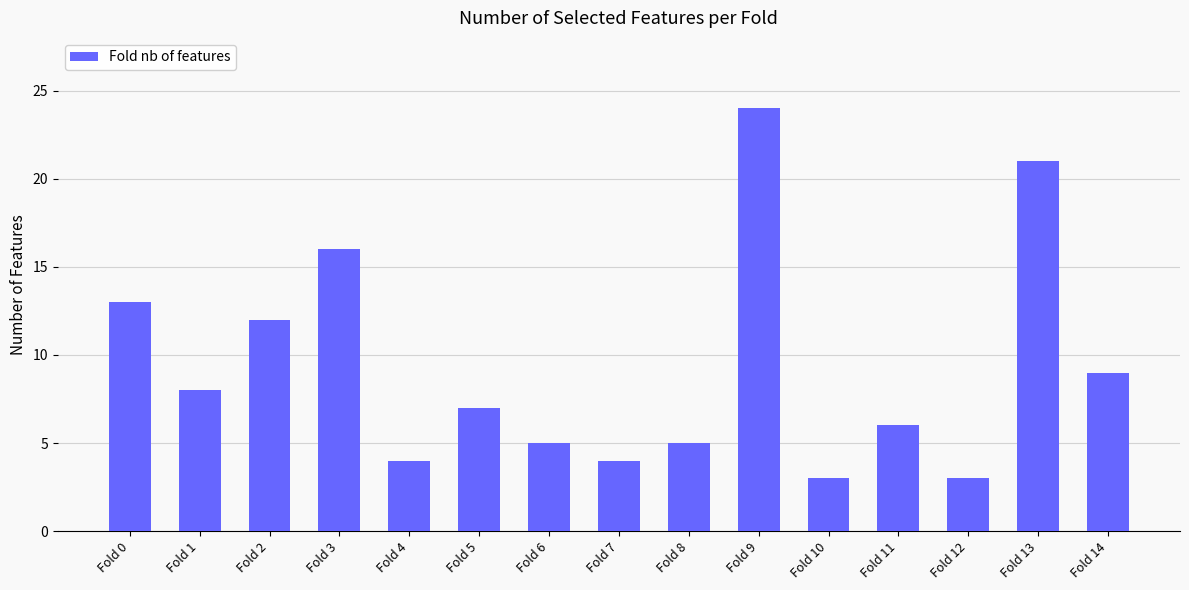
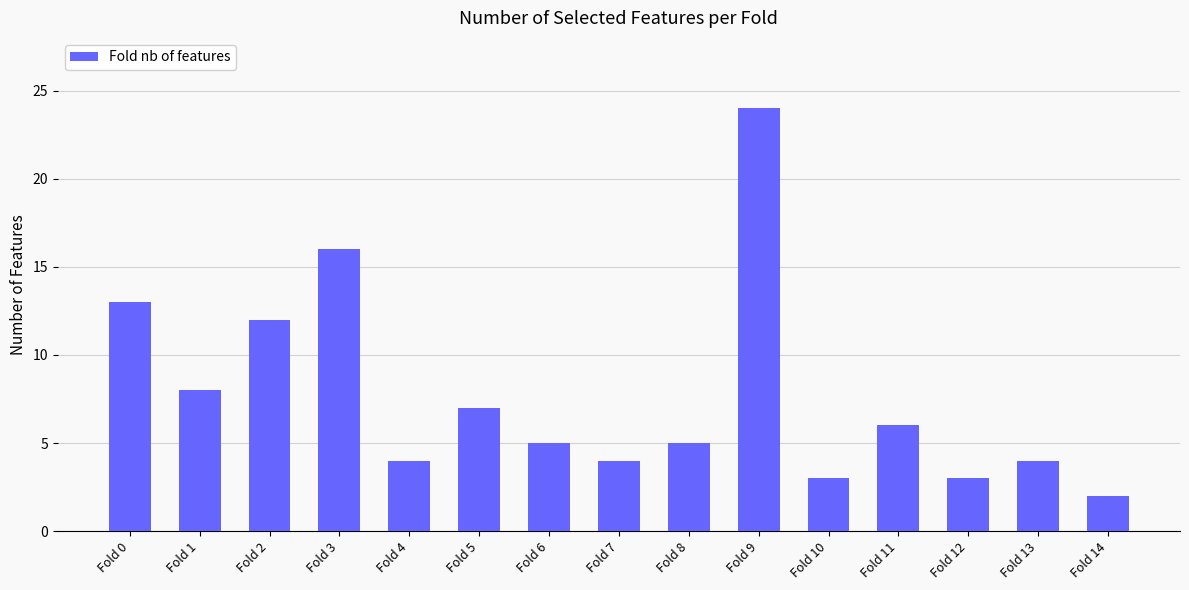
Fold 13: 21 -> 4
Fold 14: 9 -> 2
